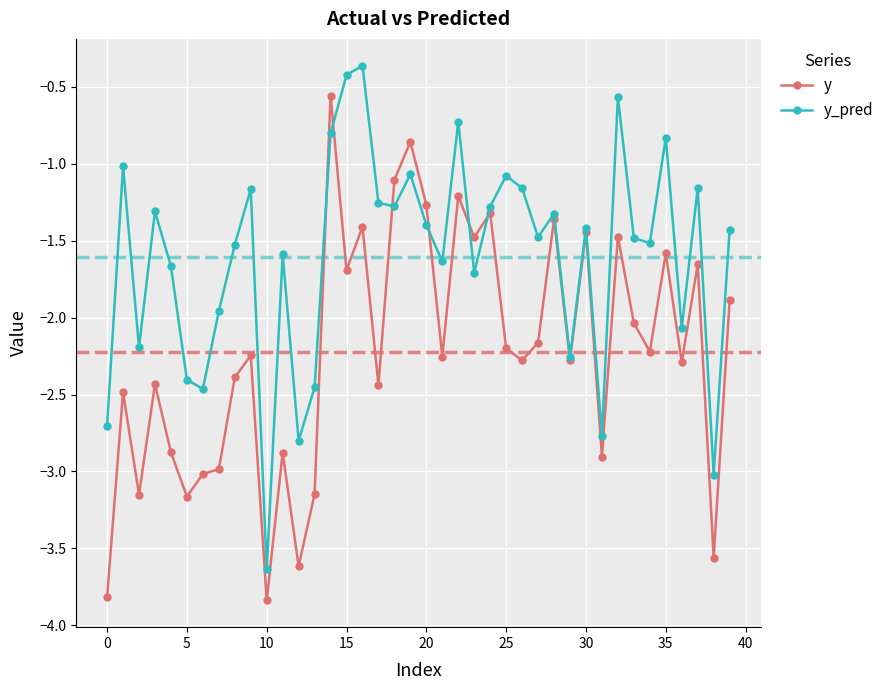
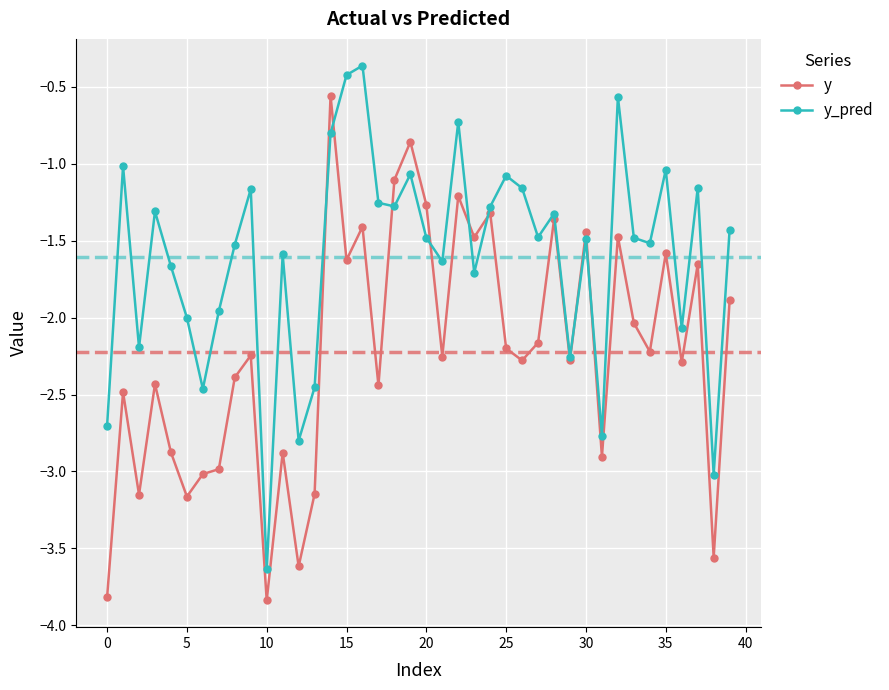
y_pred, 5: -2.40 -> -2.00
y, 15: -1.69 -> -1.63
y_pred, 20: -1.40 -> -1.48
y_pred, 30: -1.42 -> -1.49
y_pred, 35: -0.83 -> -1.04
